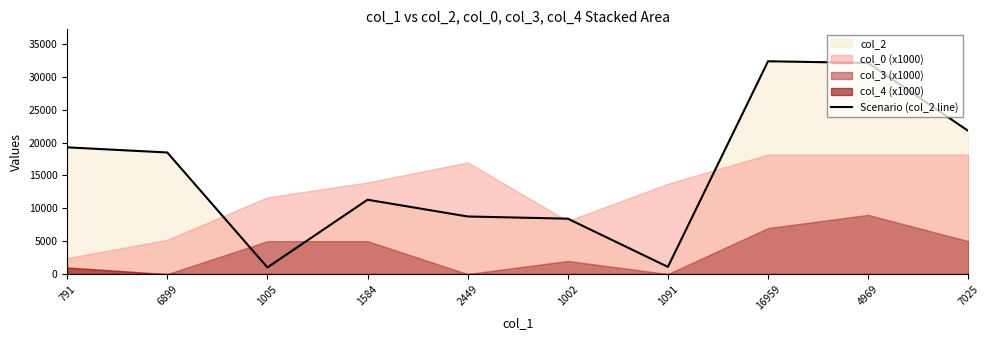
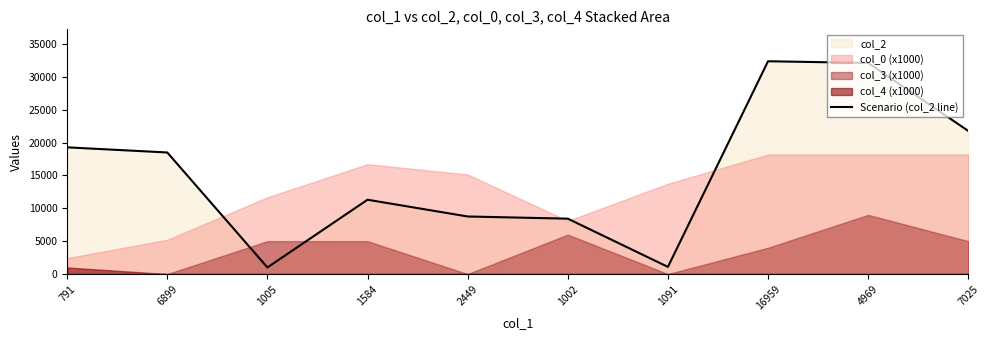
col_0 (x1000), 1584: 14000 -> 17000
col_0 (x1000), 2449: 17000 -> 15000
col_3 (x1000), 1002: 2000 -> 6000
col_3 (x1000), 16959: 7000 -> 4000
